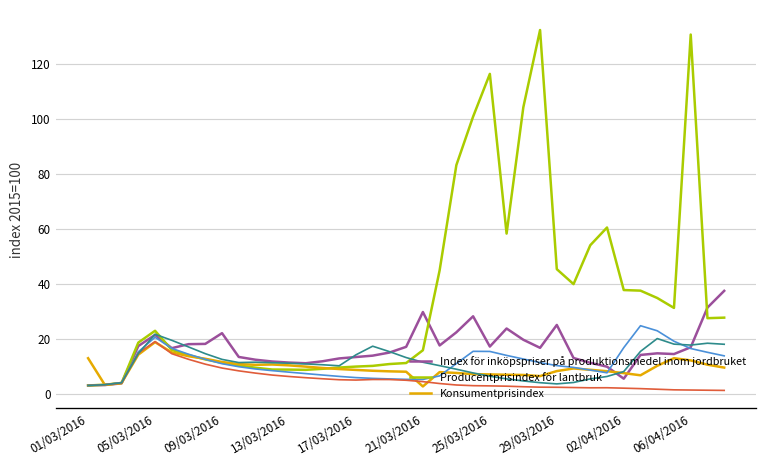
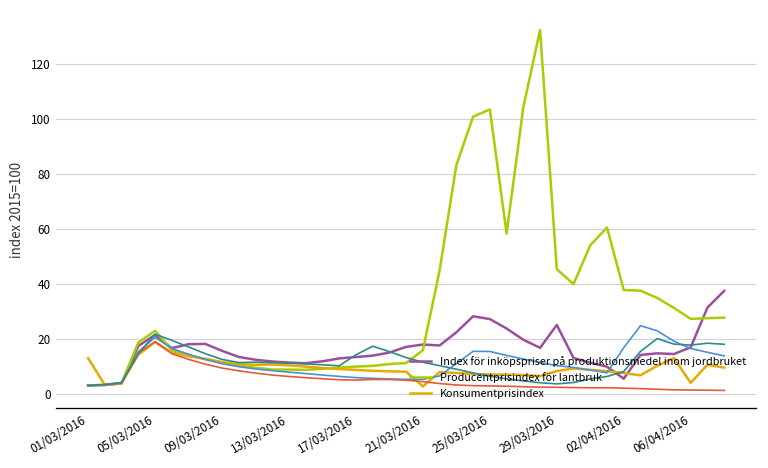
Index för inköpspriser på produktionsmedel inom jordbruket, 09/03/2016: 22 -> 16
Index för inköpspriser på produktionsmedel inom jordbruket, 21/03/2016: 30 -> 18
Index för inköpspriser på produktionsmedel inom jordbruket, 25/03/2016: 17 -> 27
Producentprisindex för lantbruk, 25/03/2016: 116 -> 103
Producentprisindex för lantbruk, 06/04/2016: 131 -> 27
Konsumentprisindex, 06/04/2016: 12 -> 4
